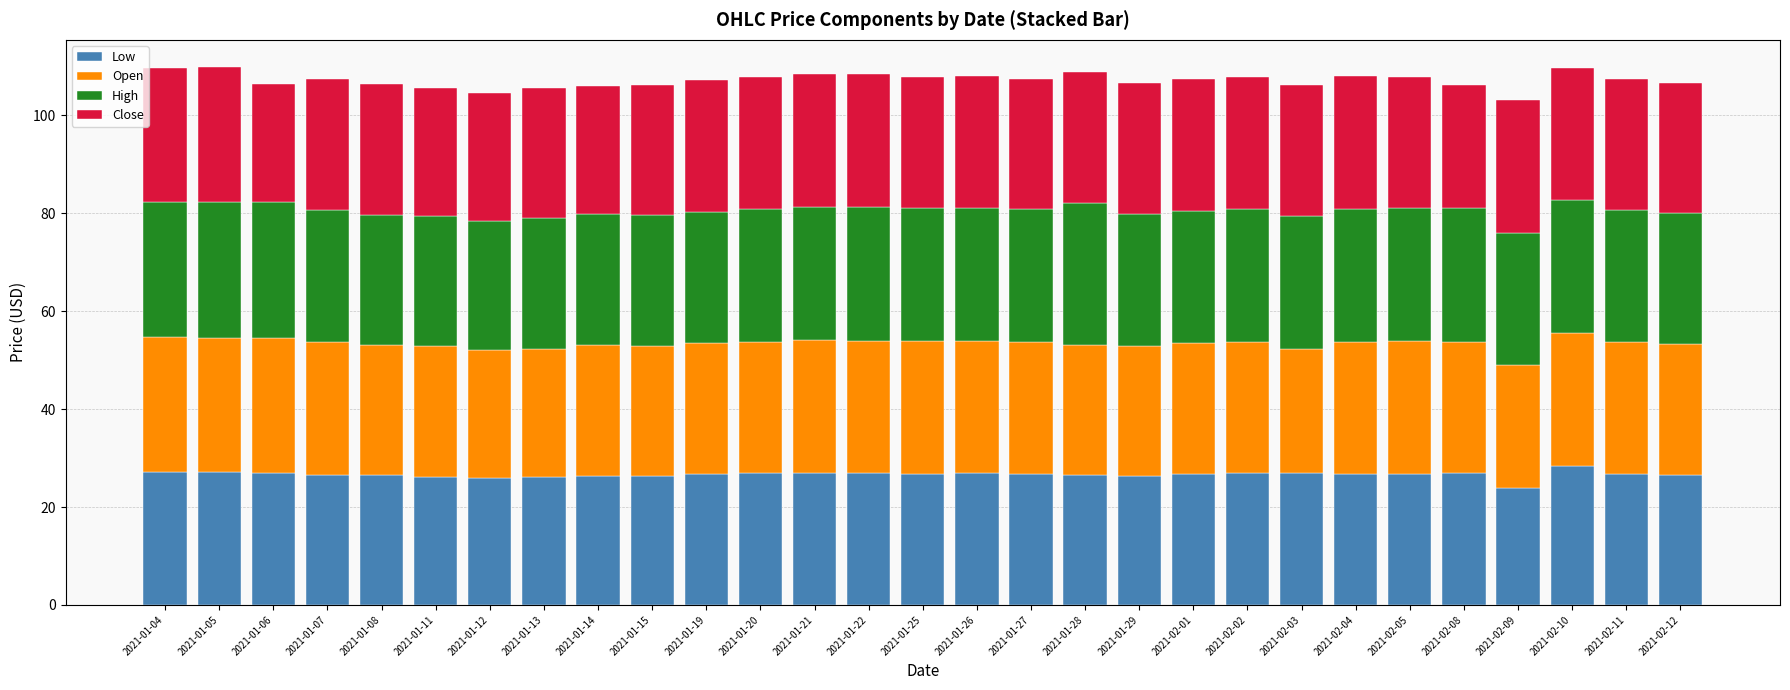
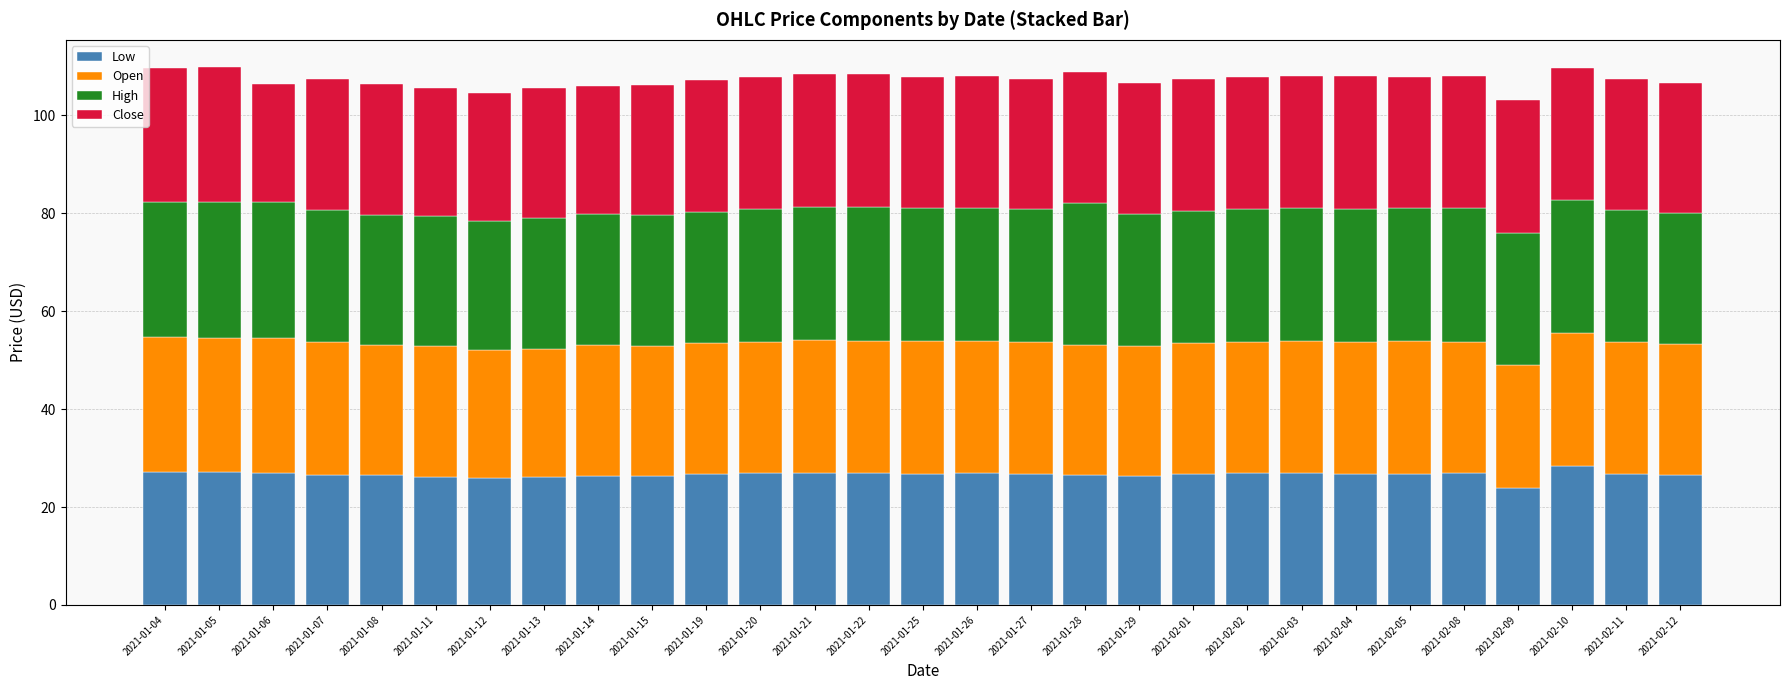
Open, 2021-02-03: 25 -> 27
Close, 2021-02-08: 25 -> 27
